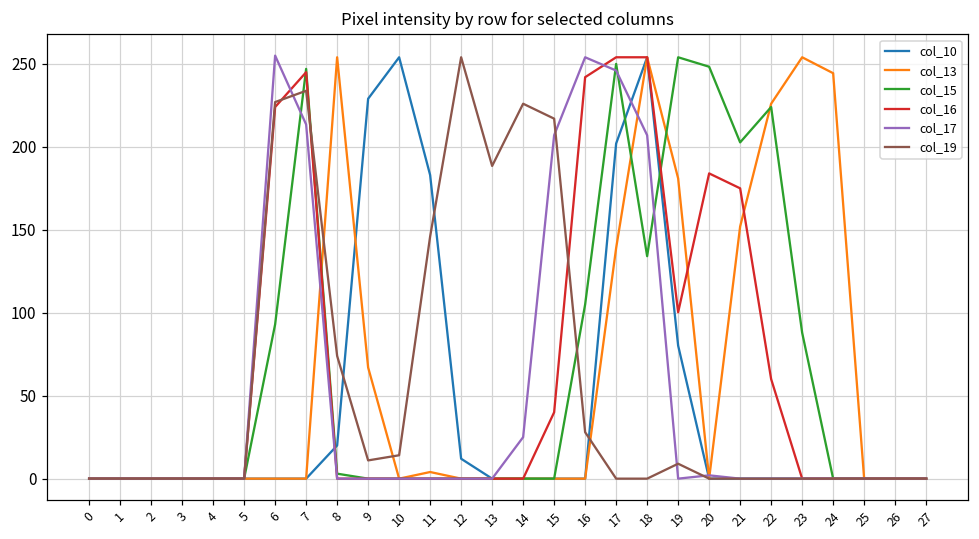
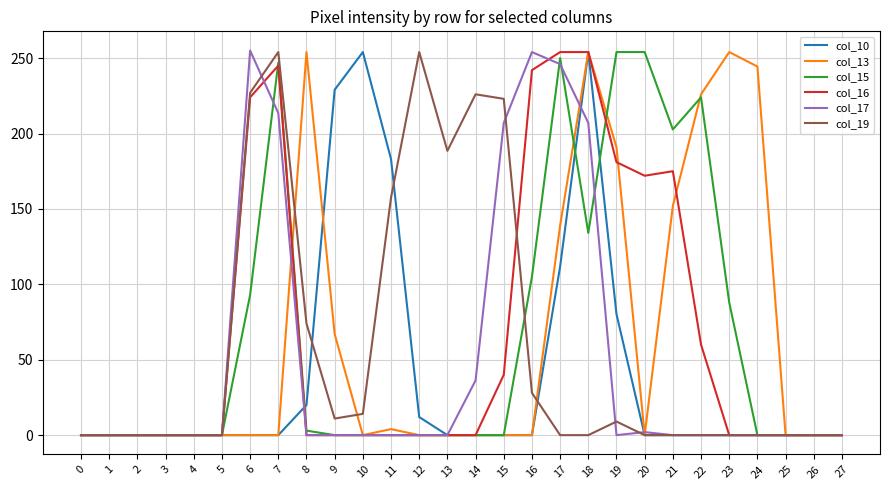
col_19, 7: 234 -> 254
col_19, 11: 146 -> 158
col_17, 14: 25 -> 36
col_19, 15: 217 -> 223
col_10, 17: 202 -> 112
col_13, 19: 181 -> 191
col_16, 19: 100 -> 181
col_15, 20: 248 -> 254
col_16, 20: 184 -> 172
